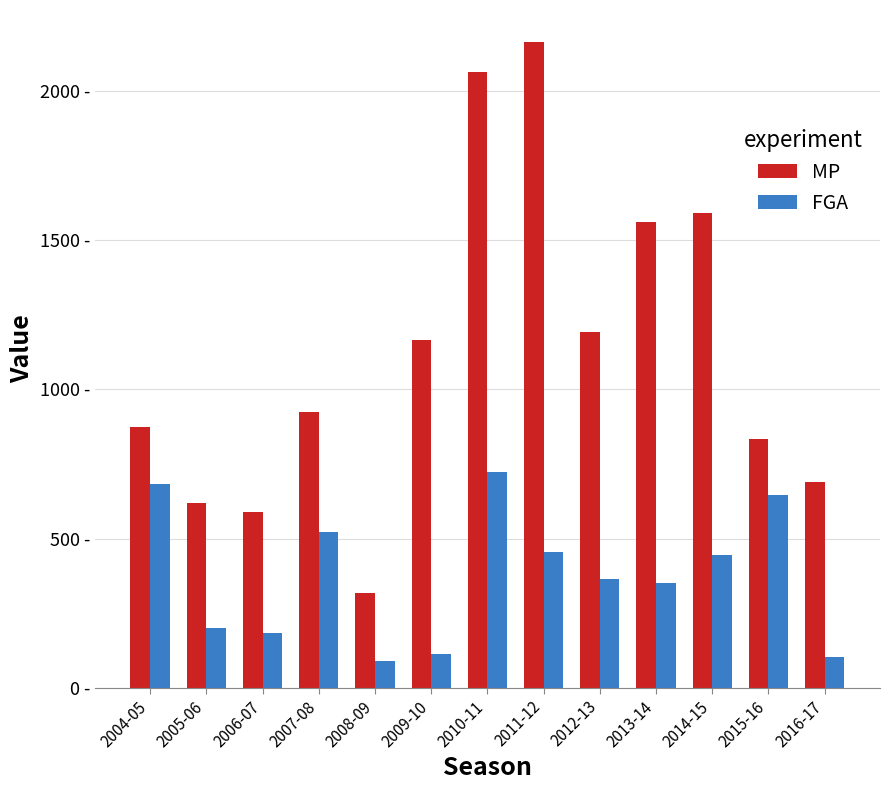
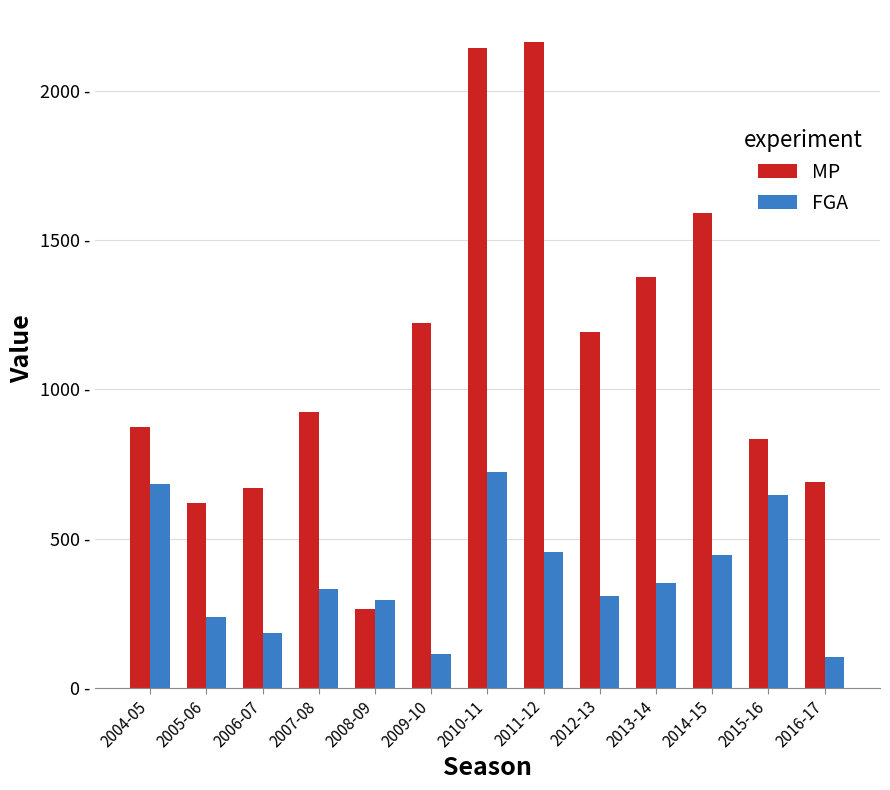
FGA, 2005-06: 200 - -> 240 -
MP, 2006-07: 590 - -> 670 -
FGA, 2007-08: 520 - -> 330 -
MP, 2008-09: 320 - -> 270 -
FGA, 2008-09: 90 - -> 300 -
MP, 2009-10: 1170 - -> 1220 -
MP, 2010-11: 2060 - -> 2140 -
FGA, 2012-13: 360 - -> 310 -
MP, 2013-14: 1560 - -> 1380 -
